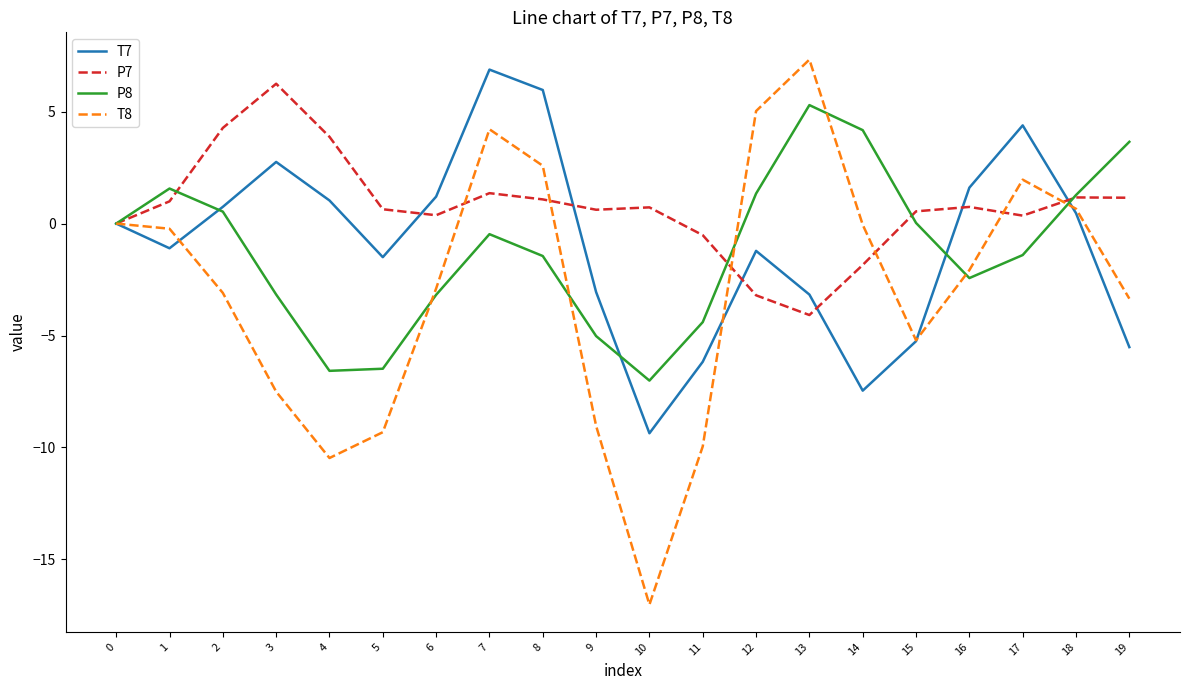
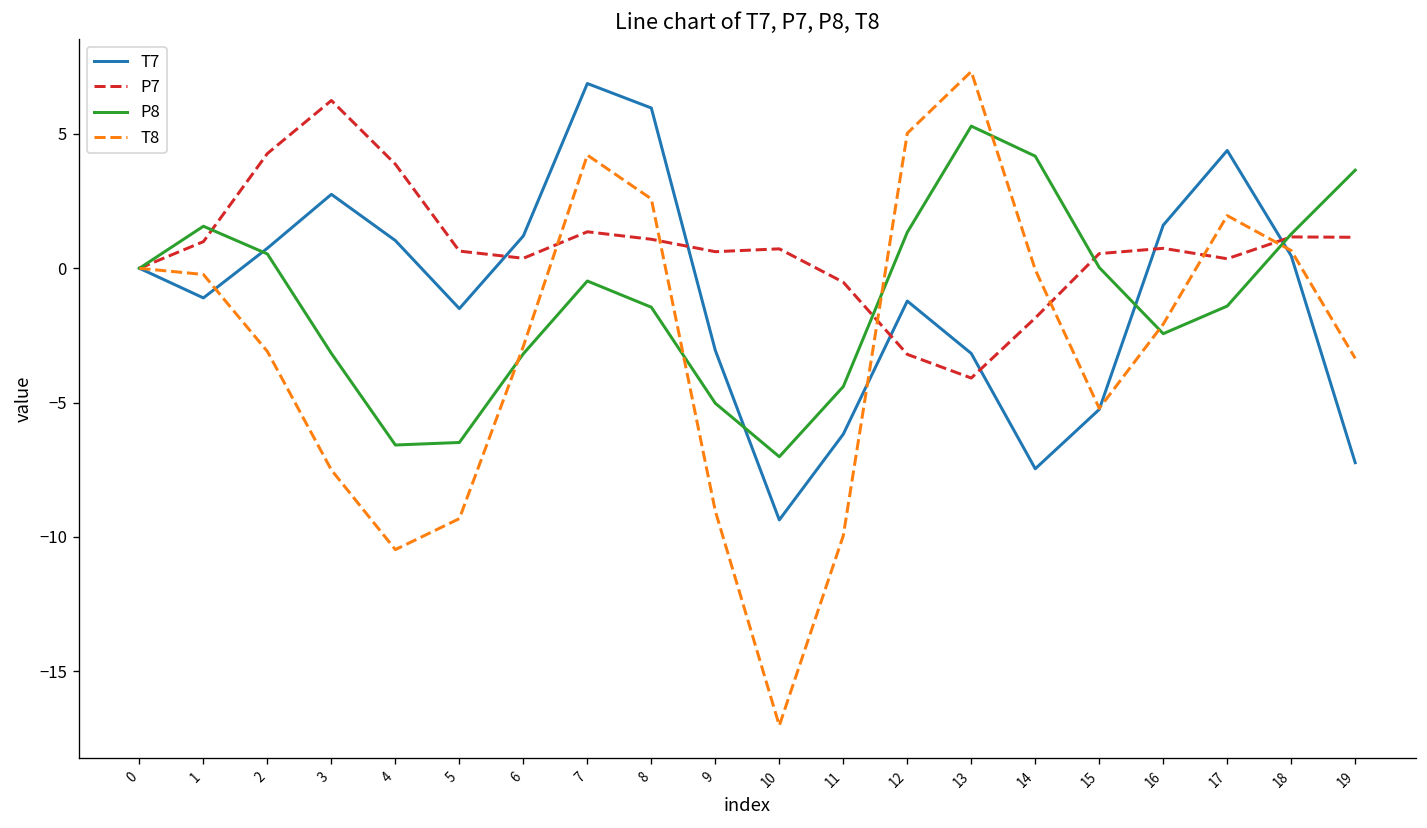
T7, 19: -5.5 -> -7.2
